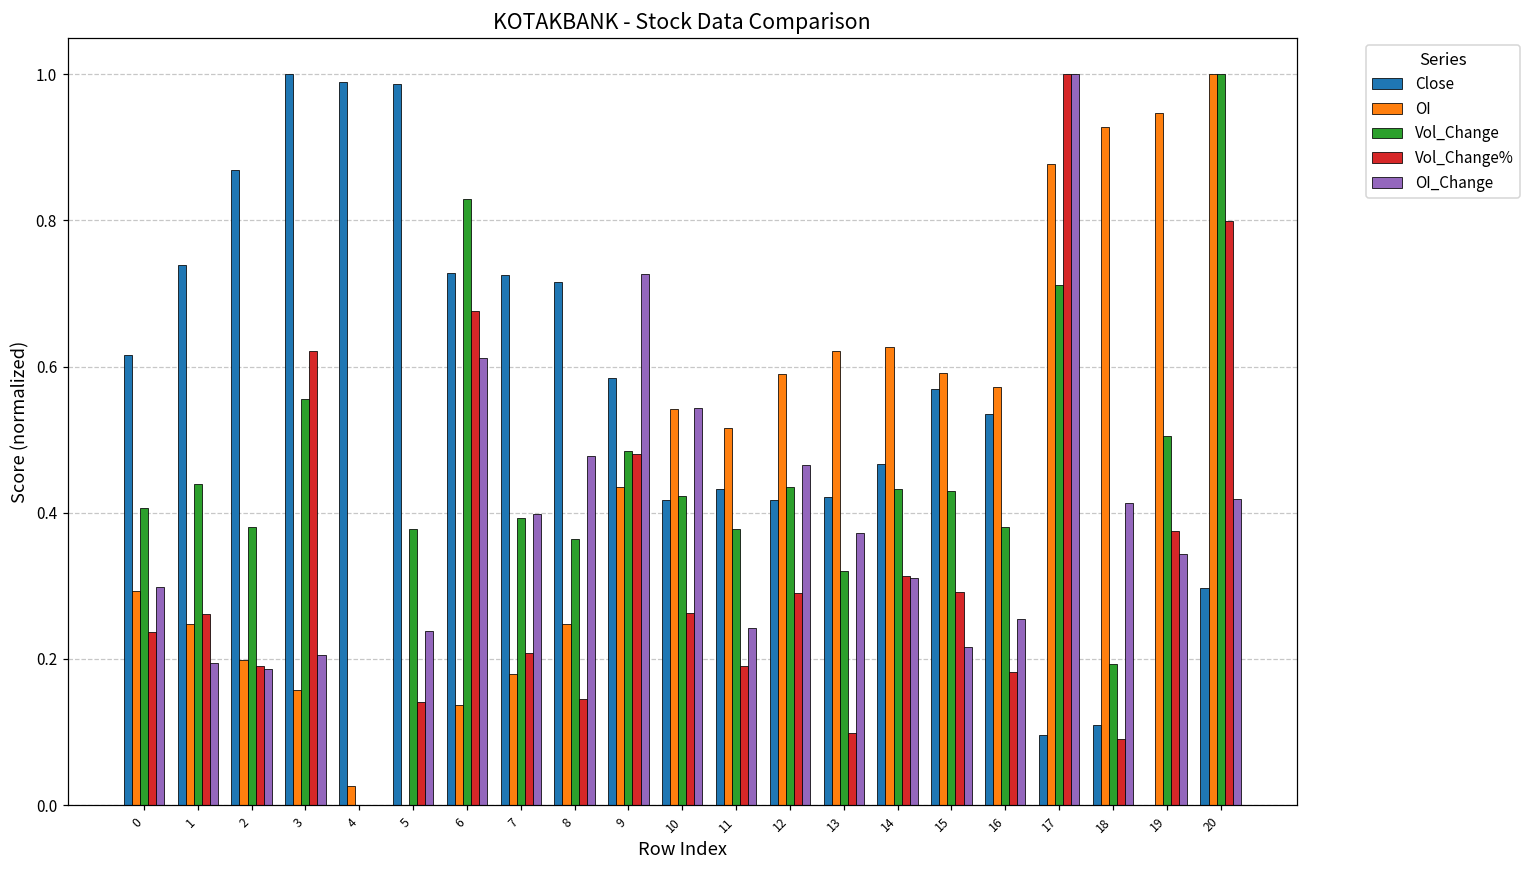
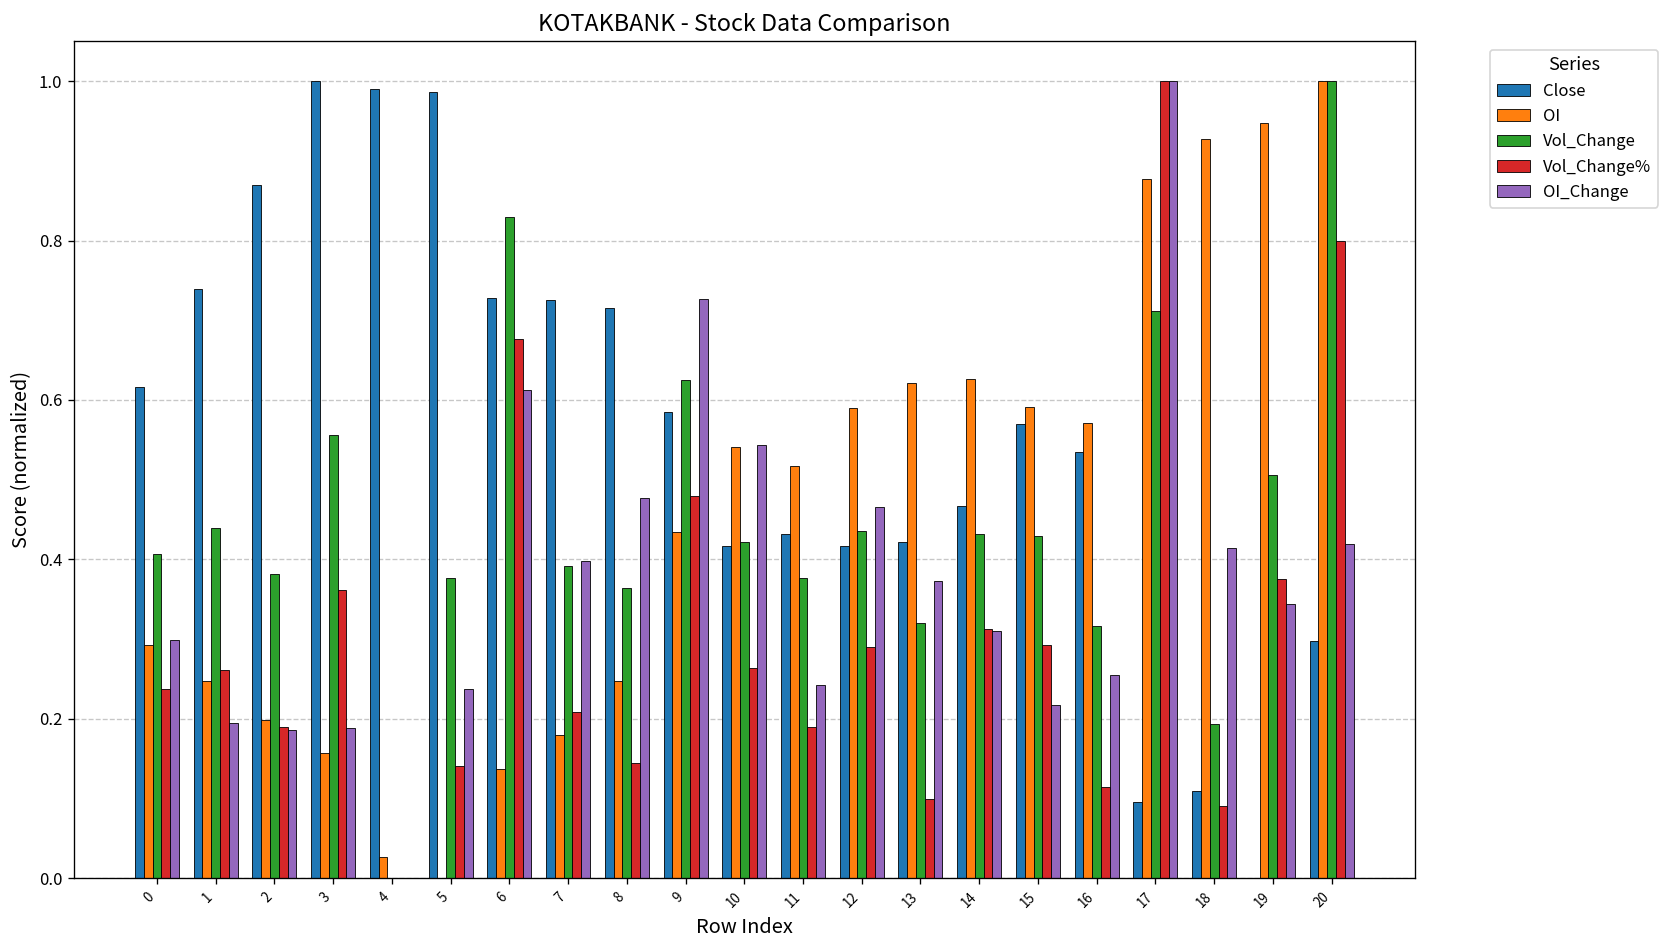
Vol_Change%, 3: 0.62 -> 0.36
OI_Change, 3: 0.20 -> 0.19
Vol_Change, 9: 0.48 -> 0.62
Vol_Change, 16: 0.38 -> 0.32
Vol_Change%, 16: 0.18 -> 0.11
